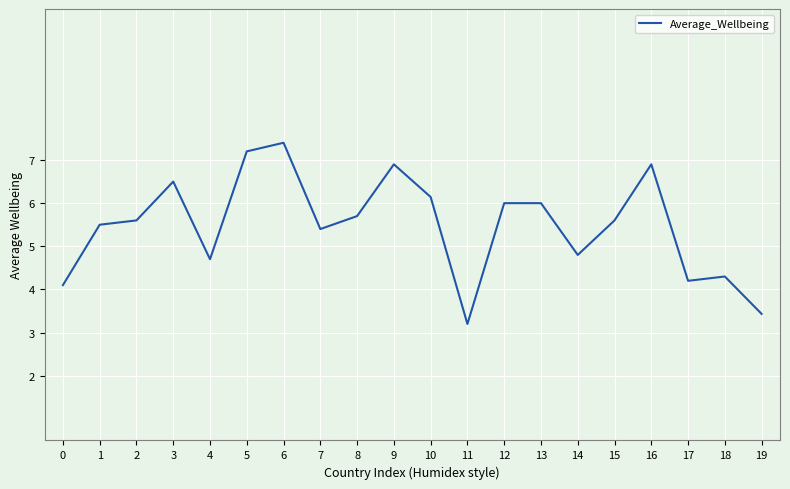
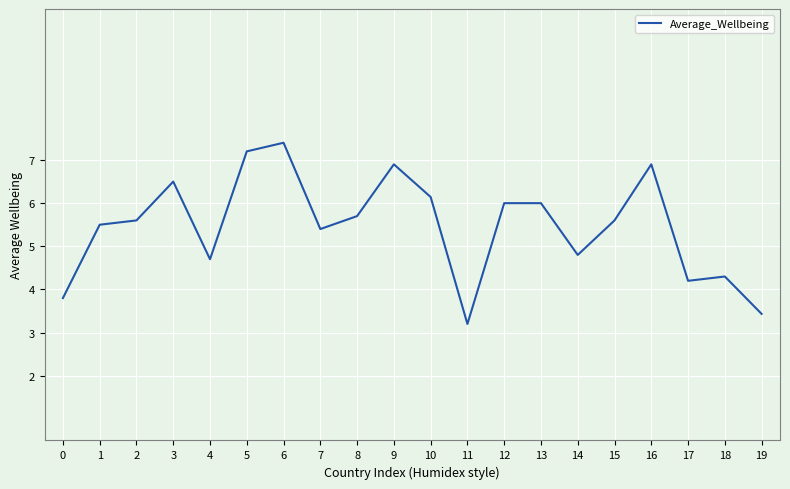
0: 4.1 -> 3.8
